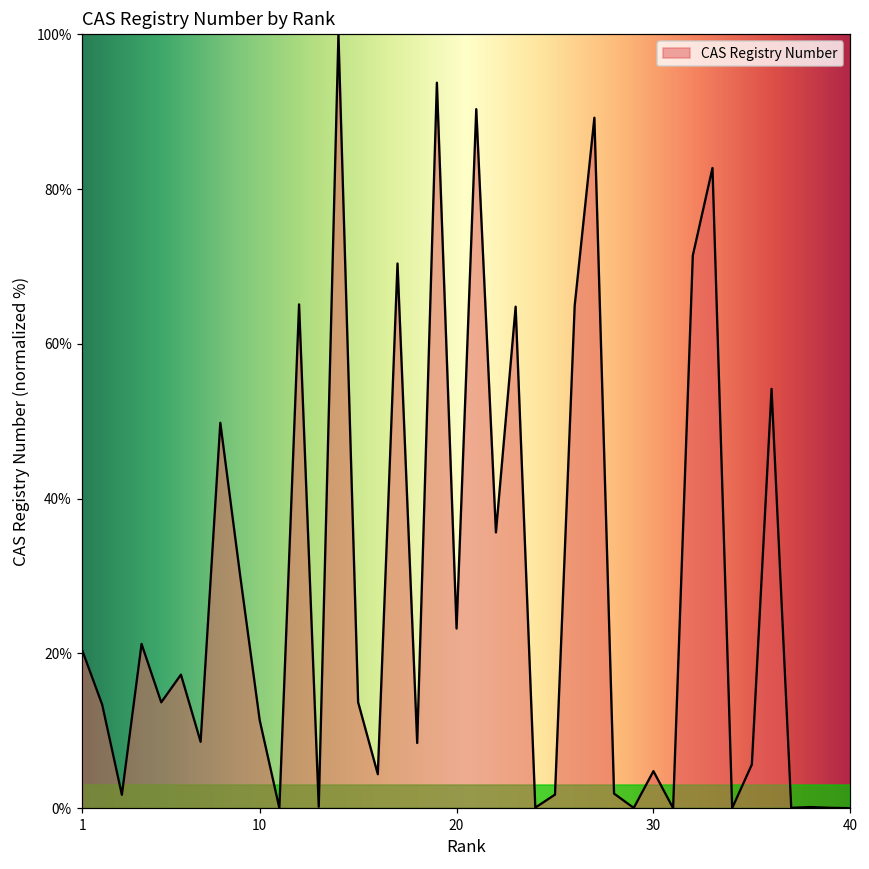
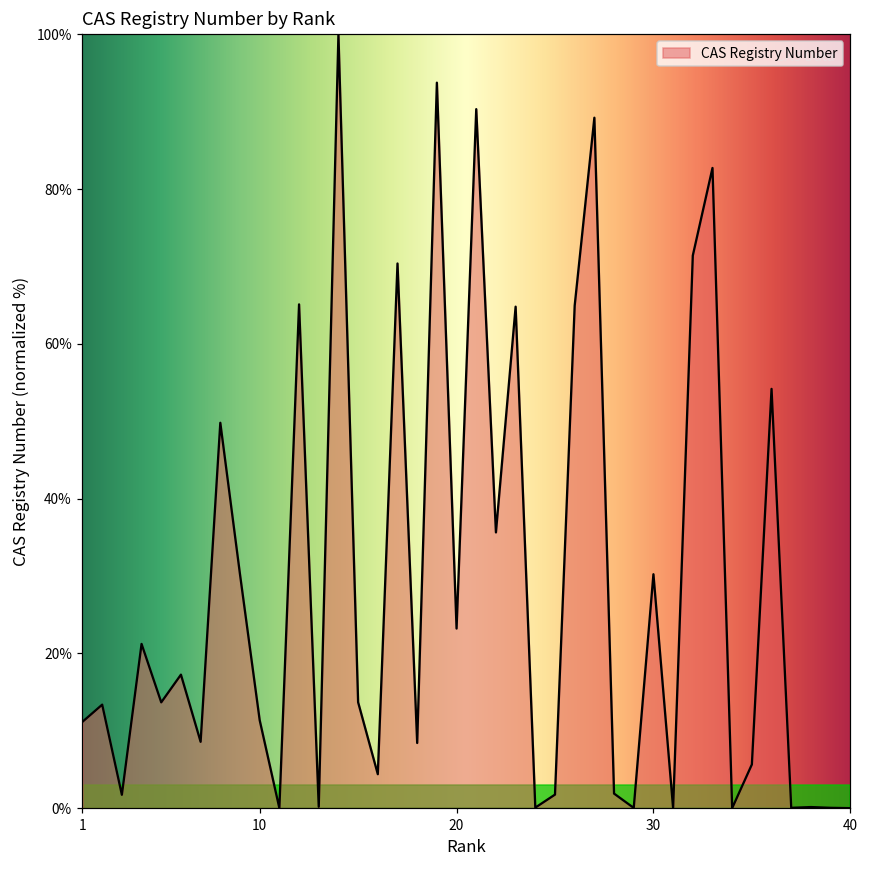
1: 20% -> 11%
30: 5% -> 30%
